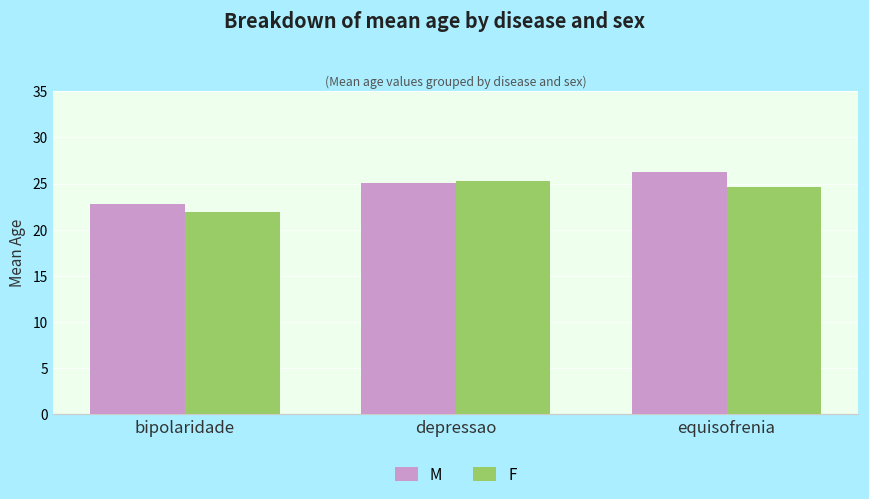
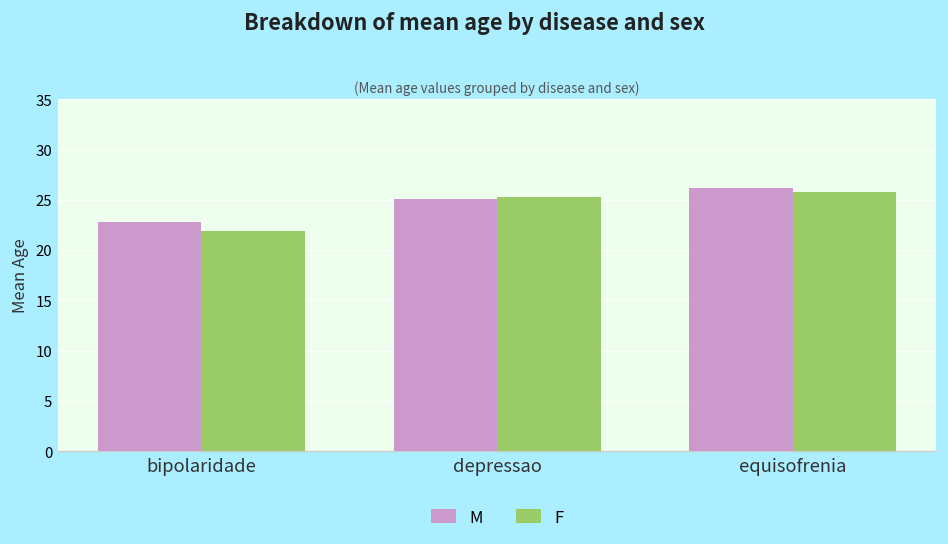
F, equisofrenia: 25 -> 26
